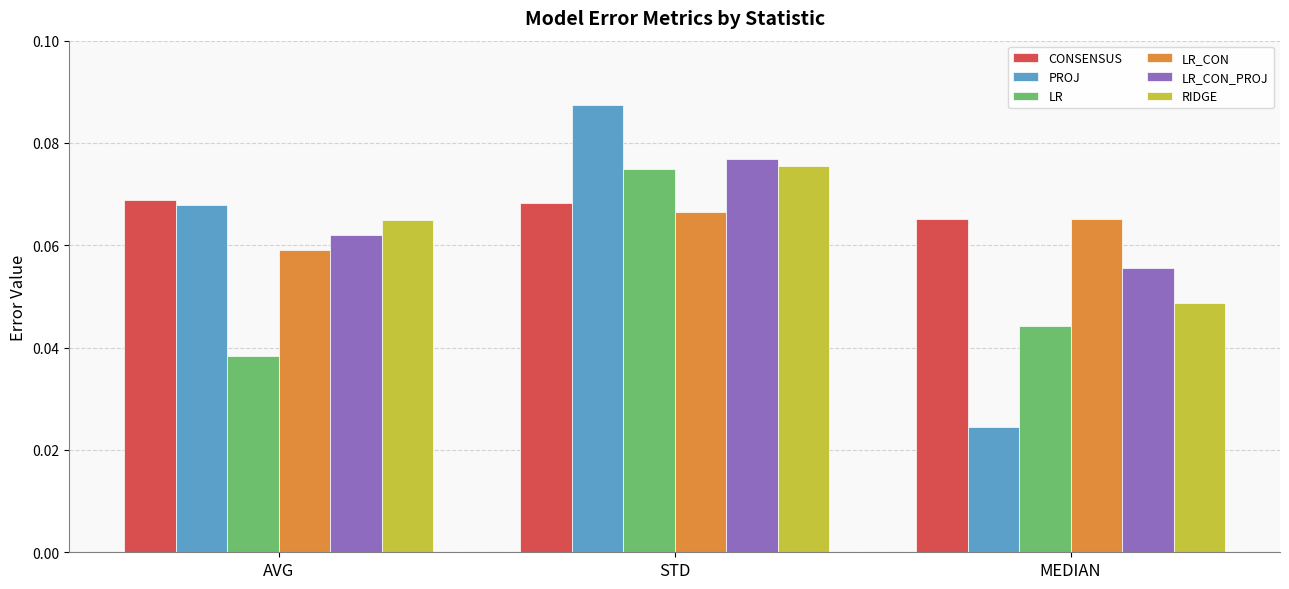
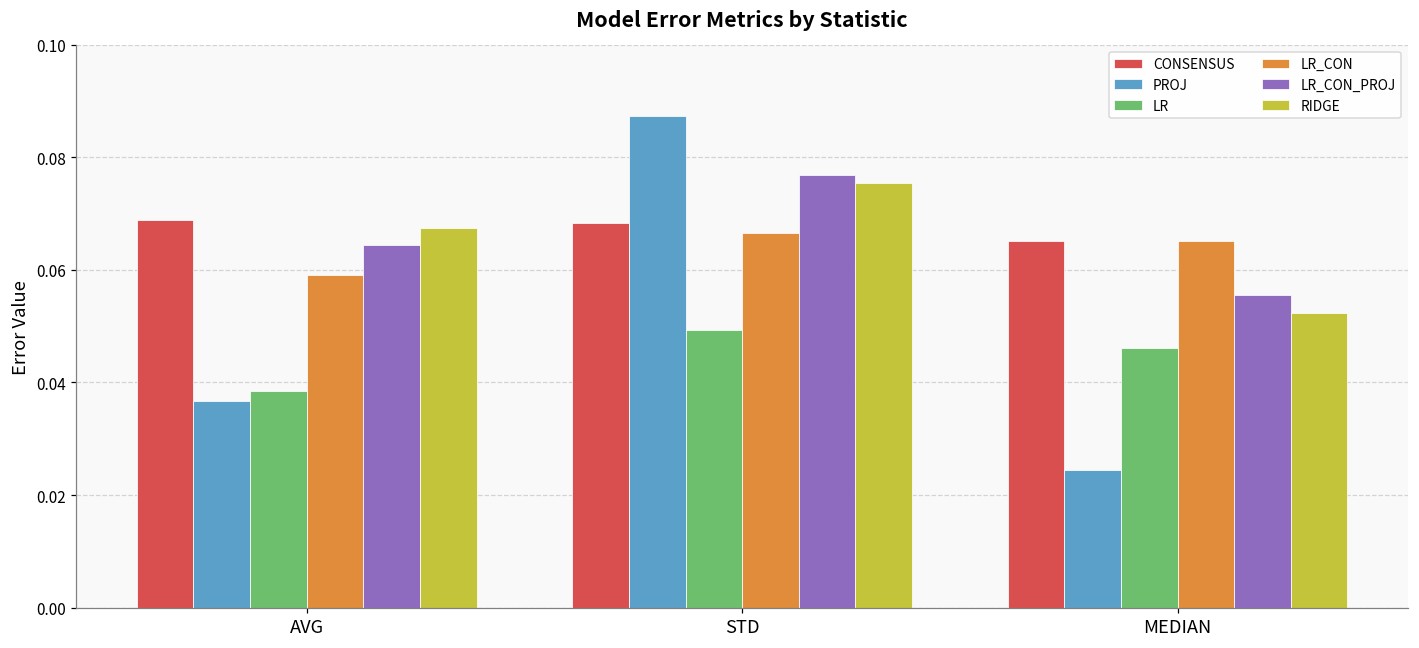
PROJ, AVG: 0.068 -> 0.037
LR_CON_PROJ, AVG: 0.062 -> 0.065
RIDGE, AVG: 0.065 -> 0.067
LR, STD: 0.075 -> 0.049
LR, MEDIAN: 0.044 -> 0.046
RIDGE, MEDIAN: 0.049 -> 0.052
